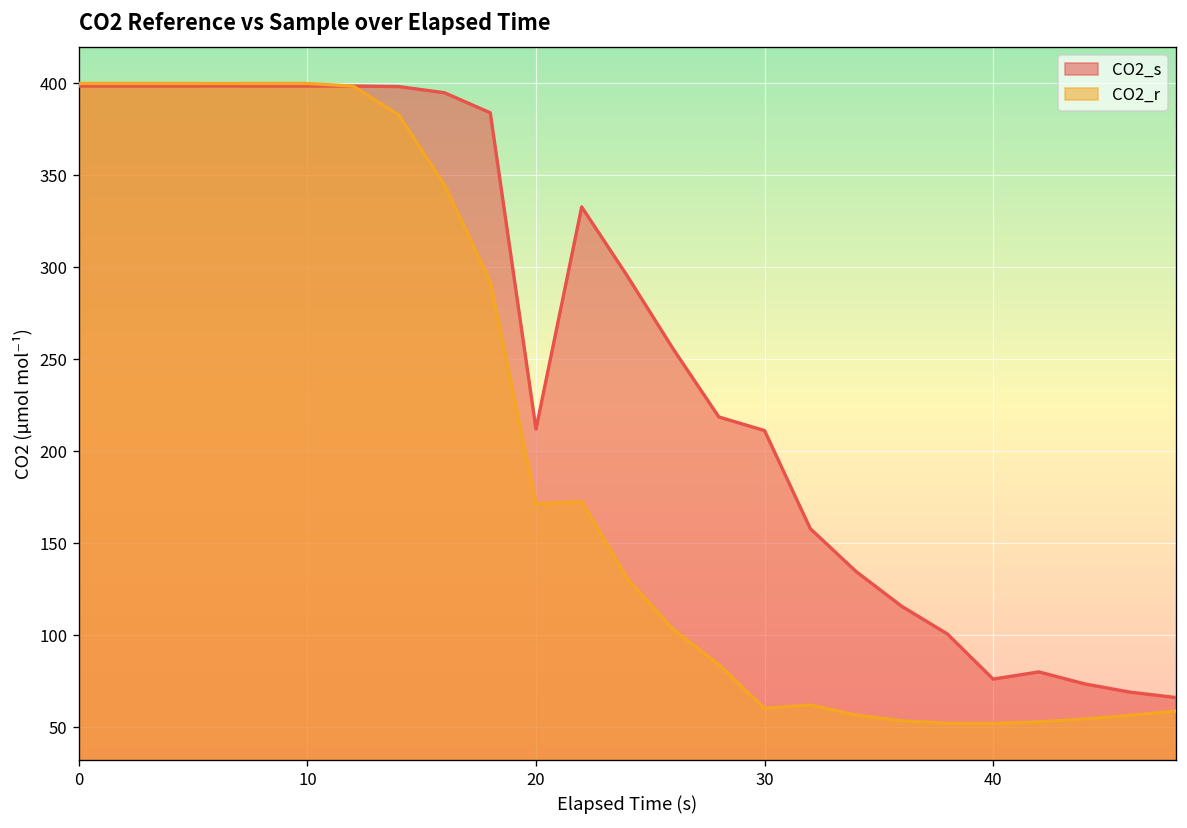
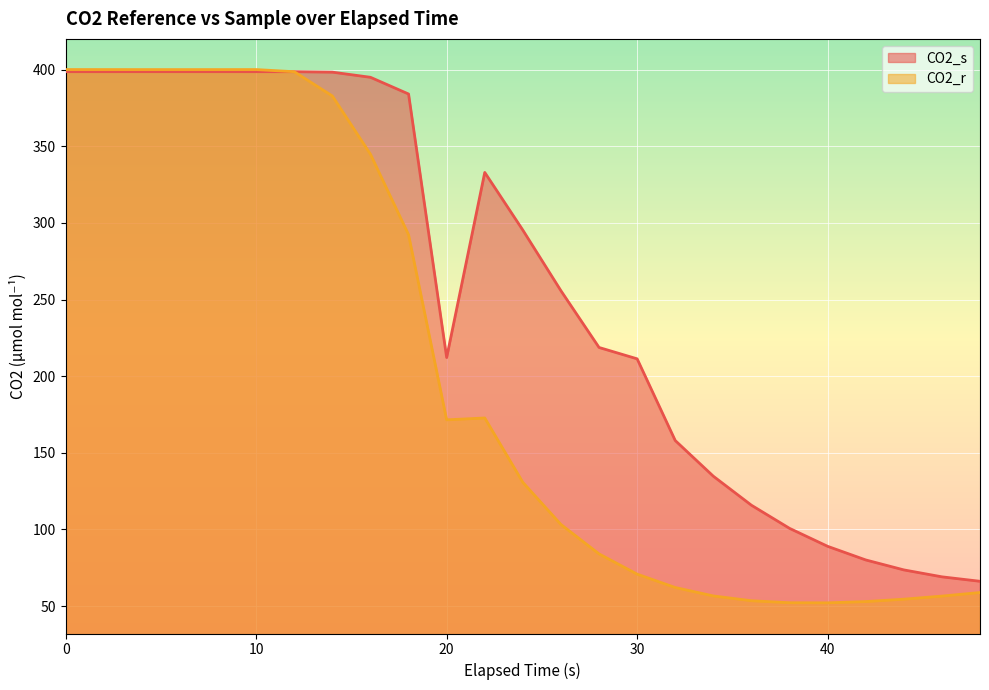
CO2_r, 30: 60 -> 71
CO2_s, 40: 76 -> 89
